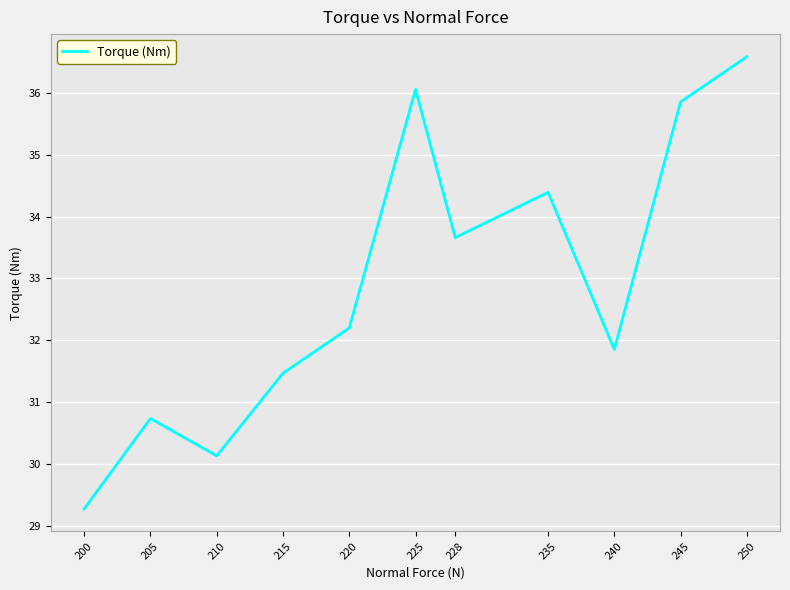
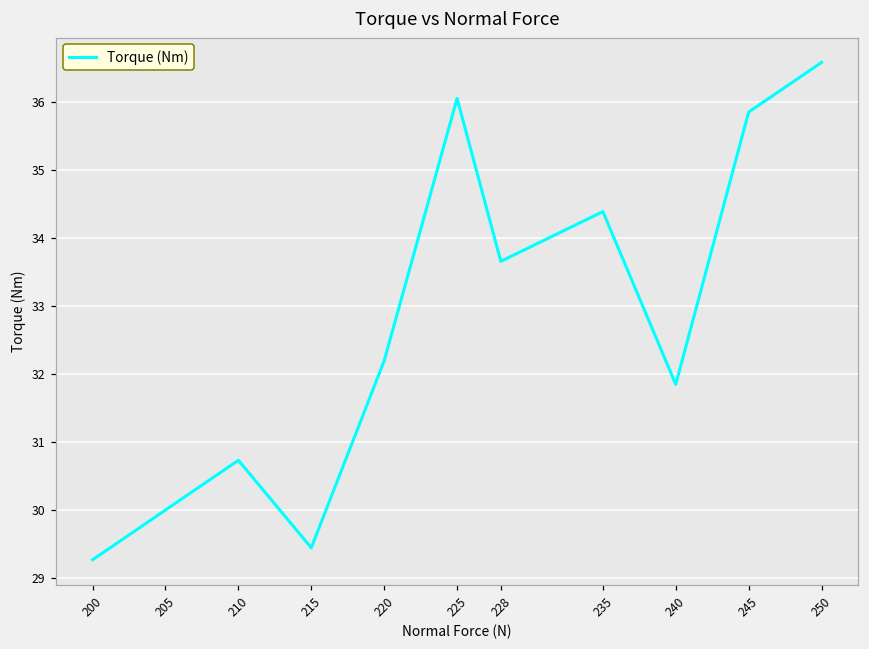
205: 30.7 -> 30.0
210: 30.1 -> 30.7
215: 31.5 -> 29.4
